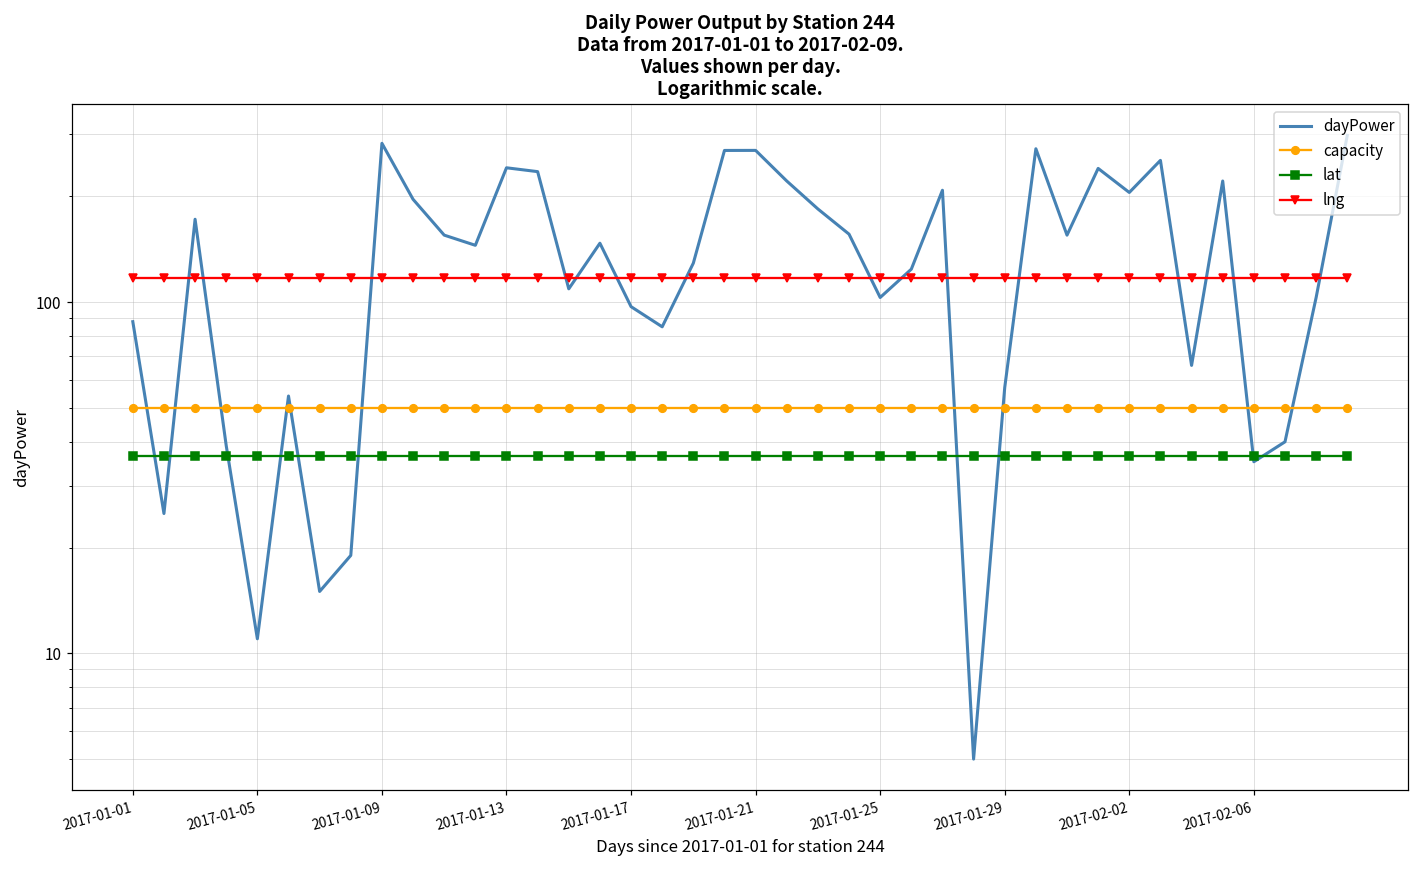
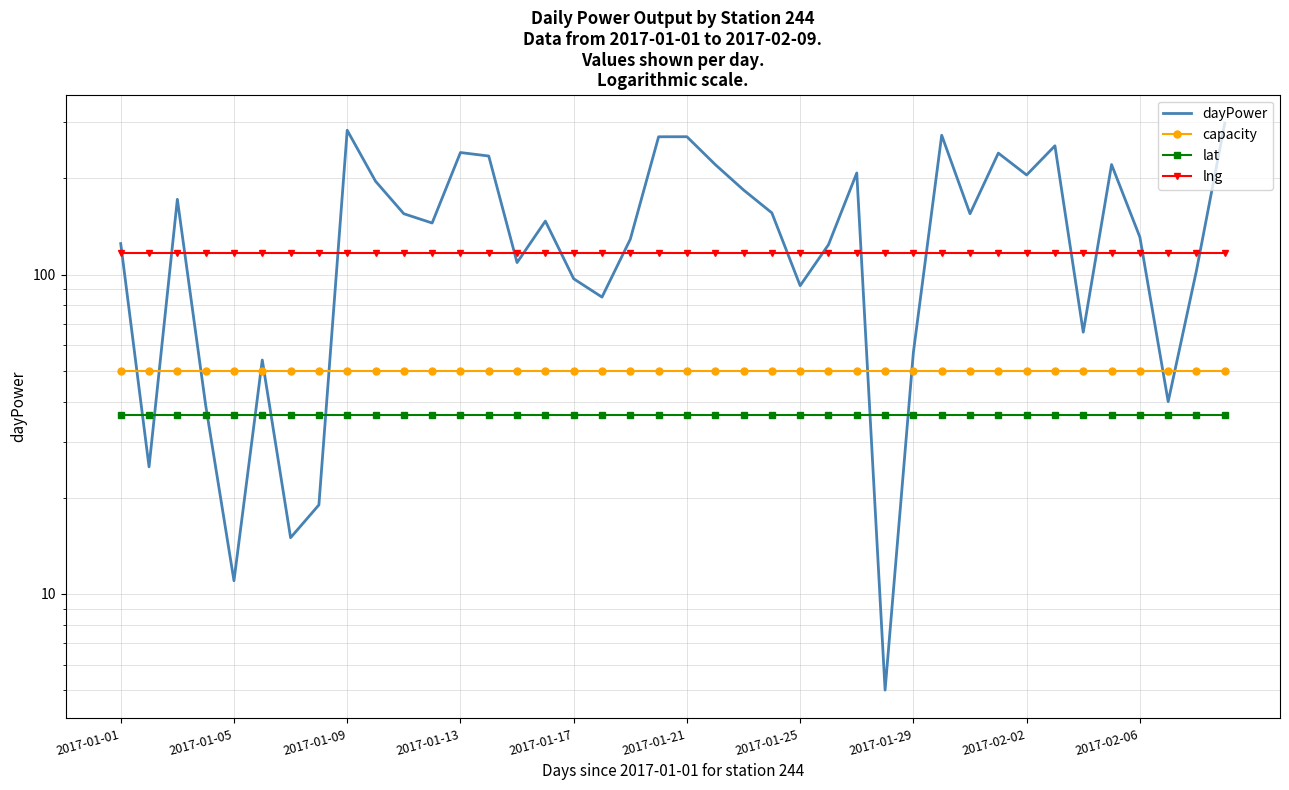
dayPower, 2017-01-01: 88 -> 125
dayPower, 2017-01-25: 103 -> 92
dayPower, 2017-02-06: 35 -> 131
